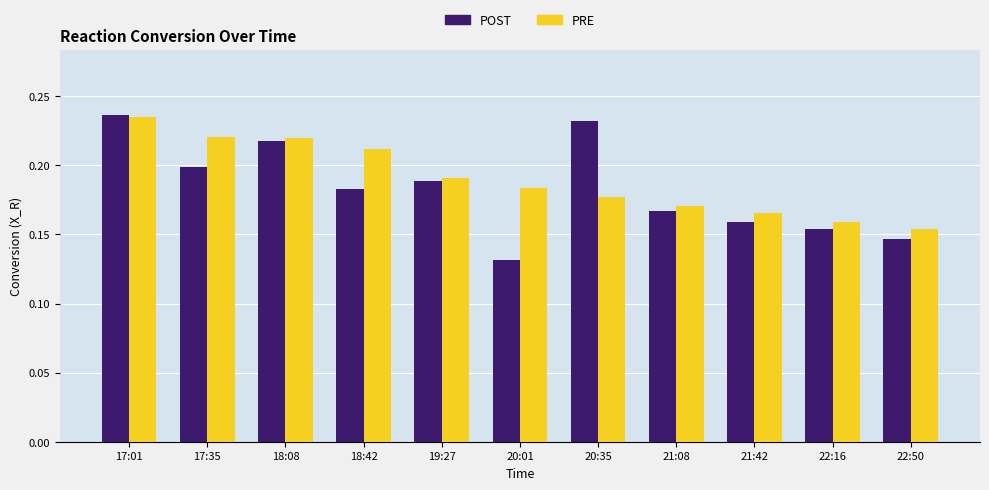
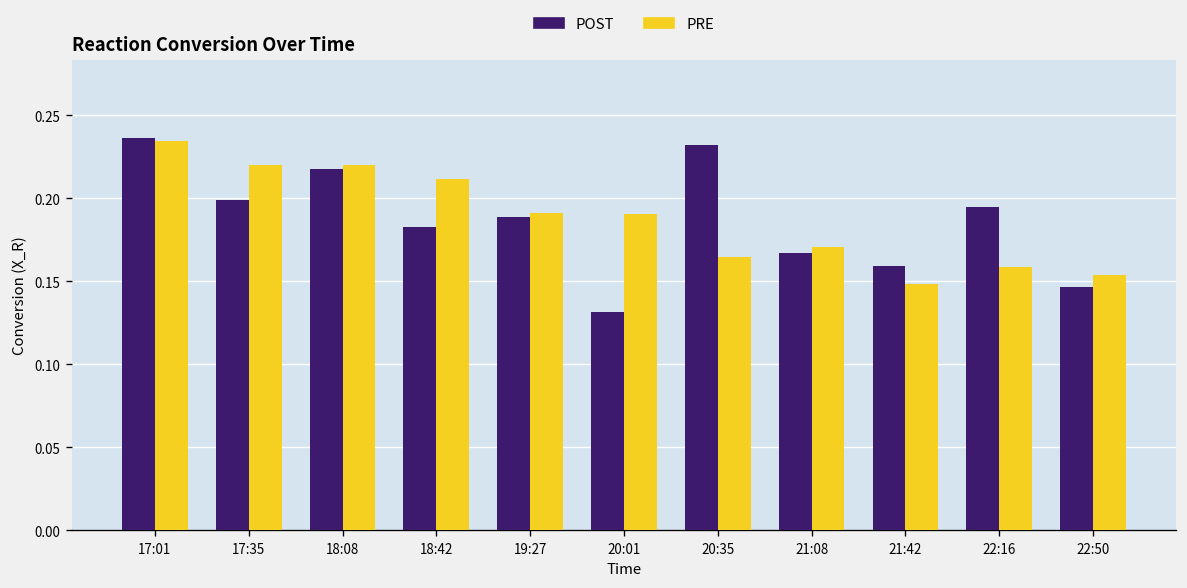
PRE, 20:01: 0.184 -> 0.191
PRE, 20:35: 0.177 -> 0.165
PRE, 21:42: 0.165 -> 0.148
POST, 22:16: 0.154 -> 0.195
